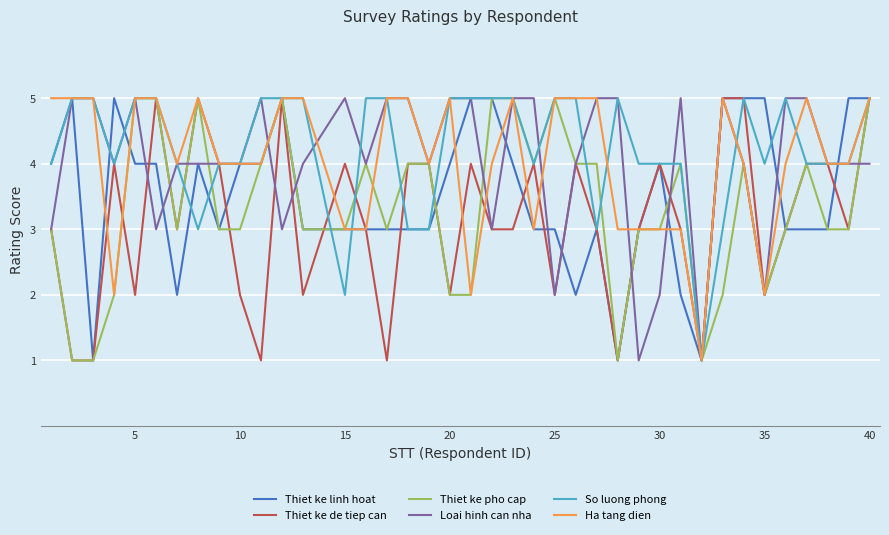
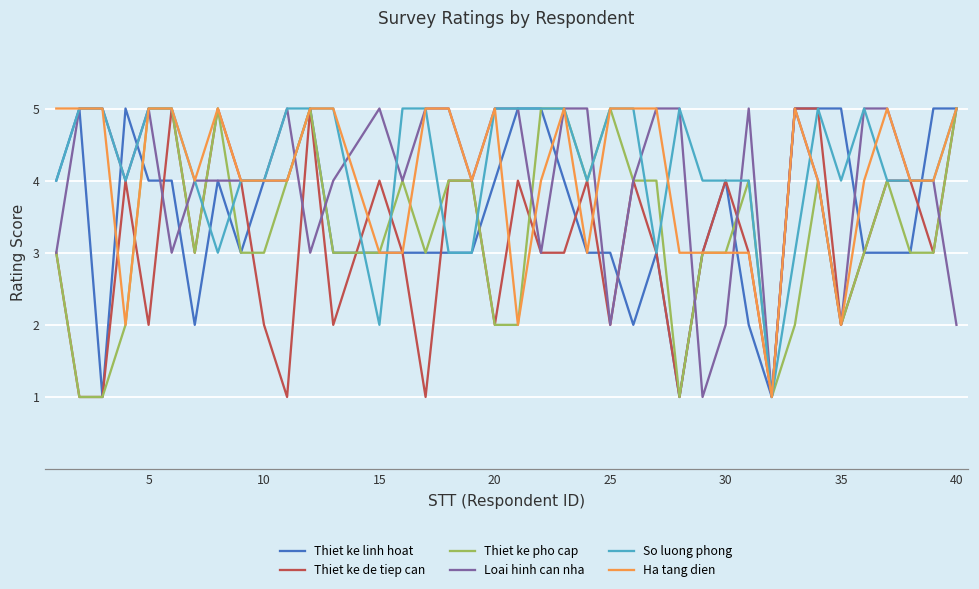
Loai hinh can nha, 40: 4 -> 2
